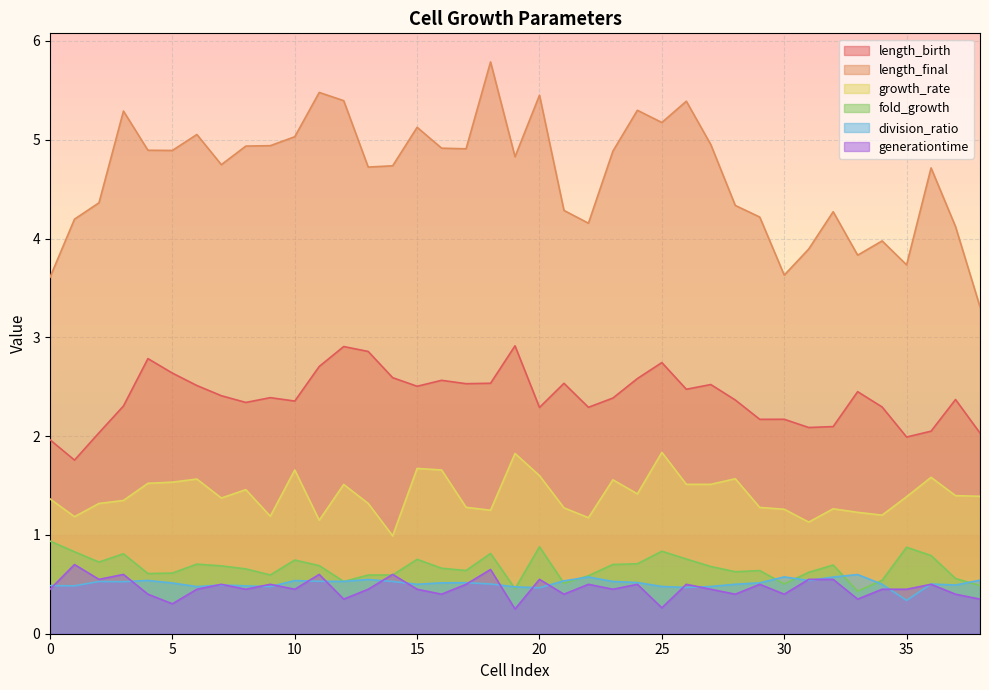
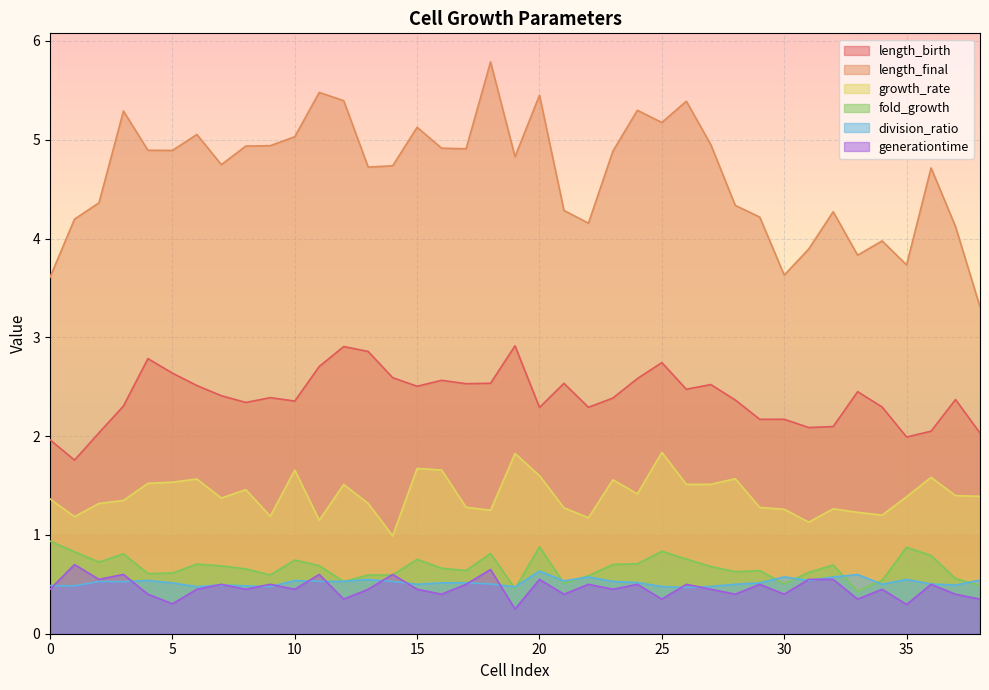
division_ratio, 20: 0.5 -> 0.6
generationtime, 25: 0.26 -> 0.35
division_ratio, 35: 0.3 -> 0.5
generationtime, 35: 0.4 -> 0.3
